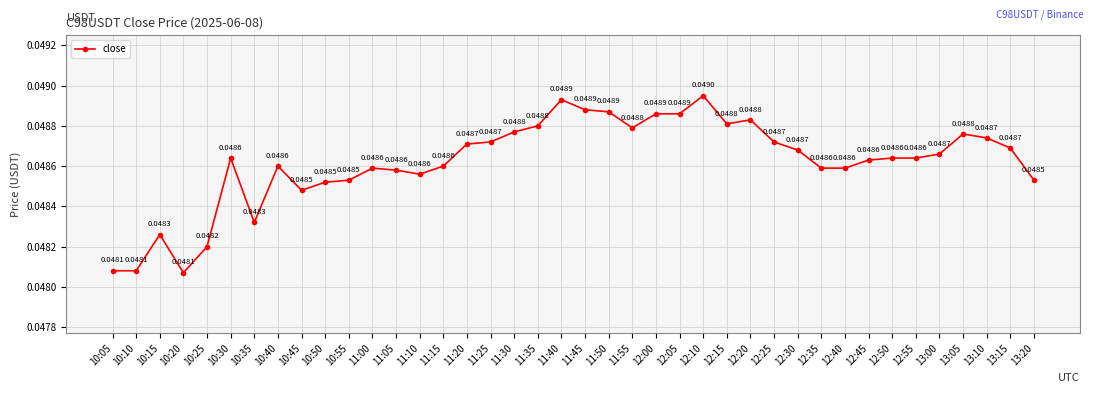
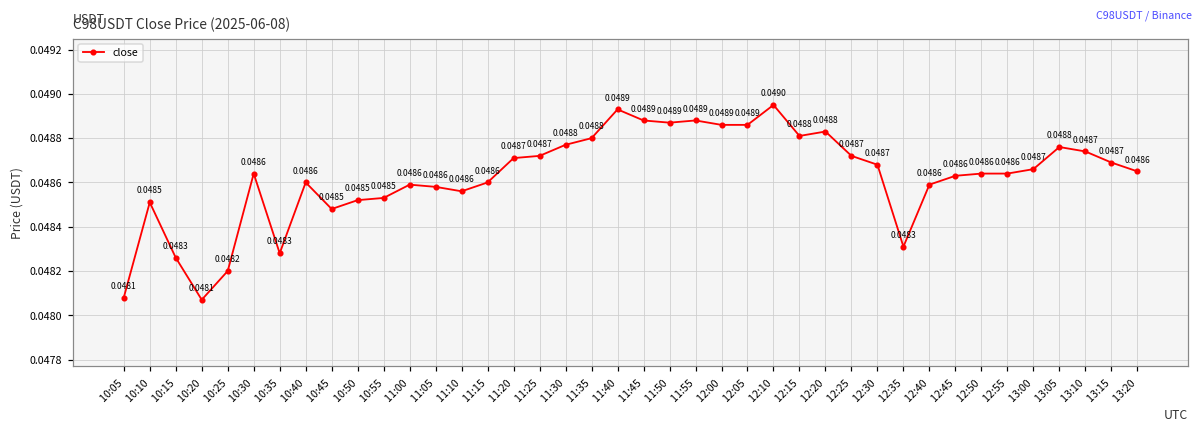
10:10: 0.0481 -> 0.0485
10:35: 0.04832 -> 0.04828
11:55: 0.0488 -> 0.0489
12:35: 0.0486 -> 0.0483
13:20: 0.0485 -> 0.0486
